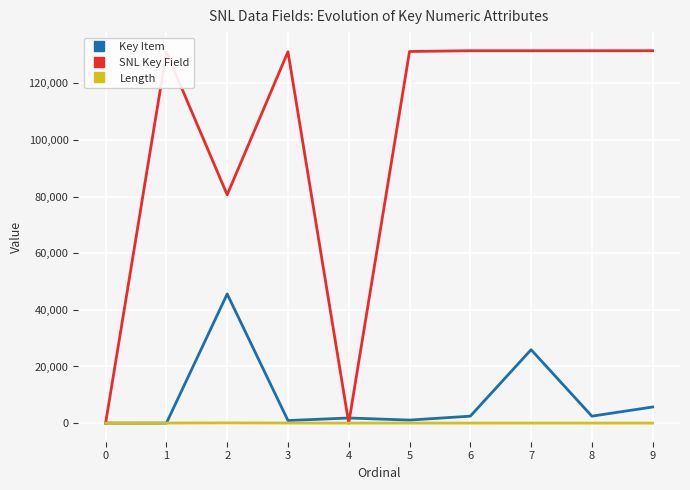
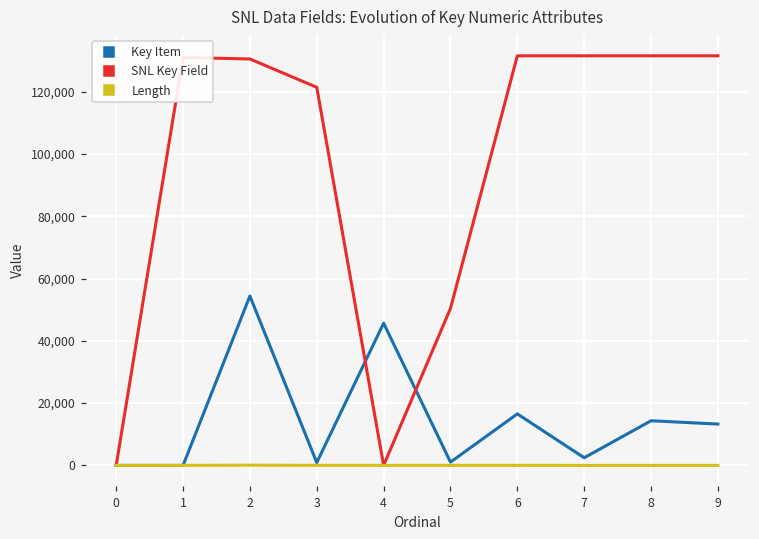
Key Item, 2: 46,000 -> 54,000
SNL Key Field, 2: 81,000 -> 131,000
SNL Key Field, 3: 131,000 -> 121,000
Key Item, 4: 2,000 -> 46,000
SNL Key Field, 5: 131,000 -> 50,000
Key Item, 6: 2,000 -> 17,000
Key Item, 7: 26,000 -> 2,000
Key Item, 8: 2,000 -> 14,000
Key Item, 9: 6,000 -> 13,000
